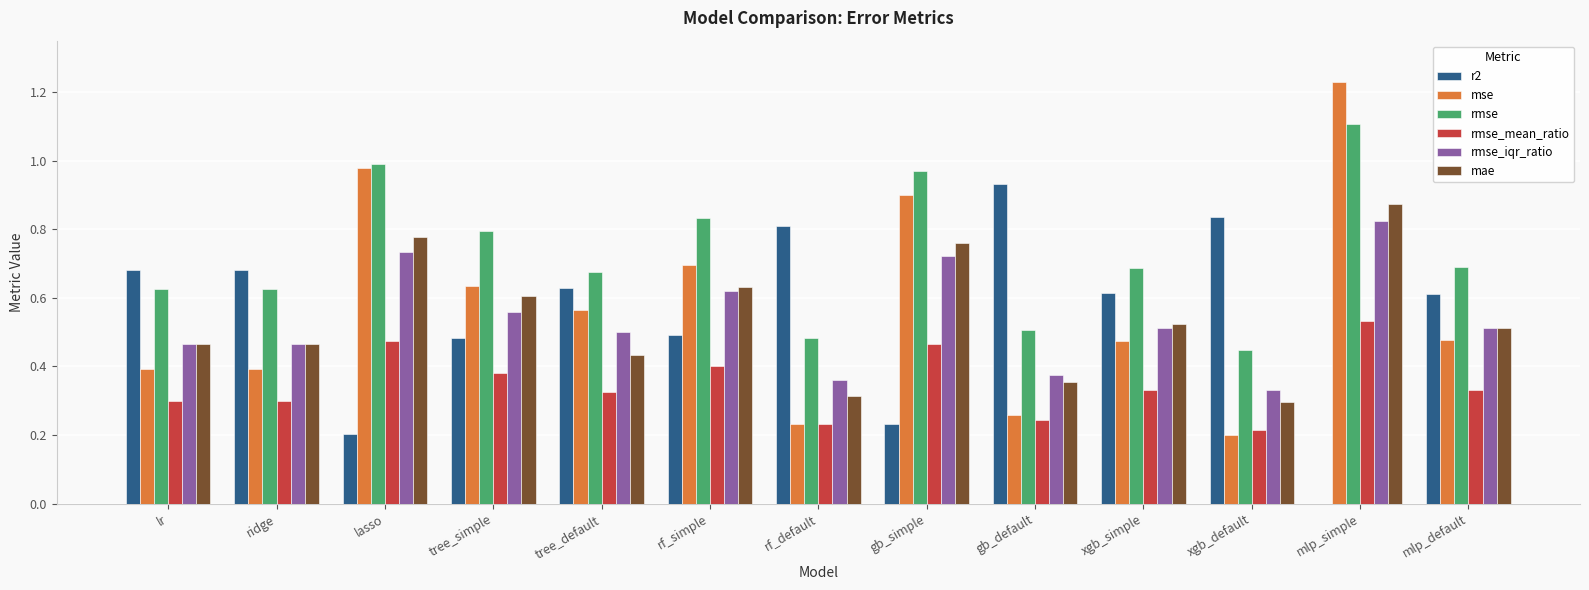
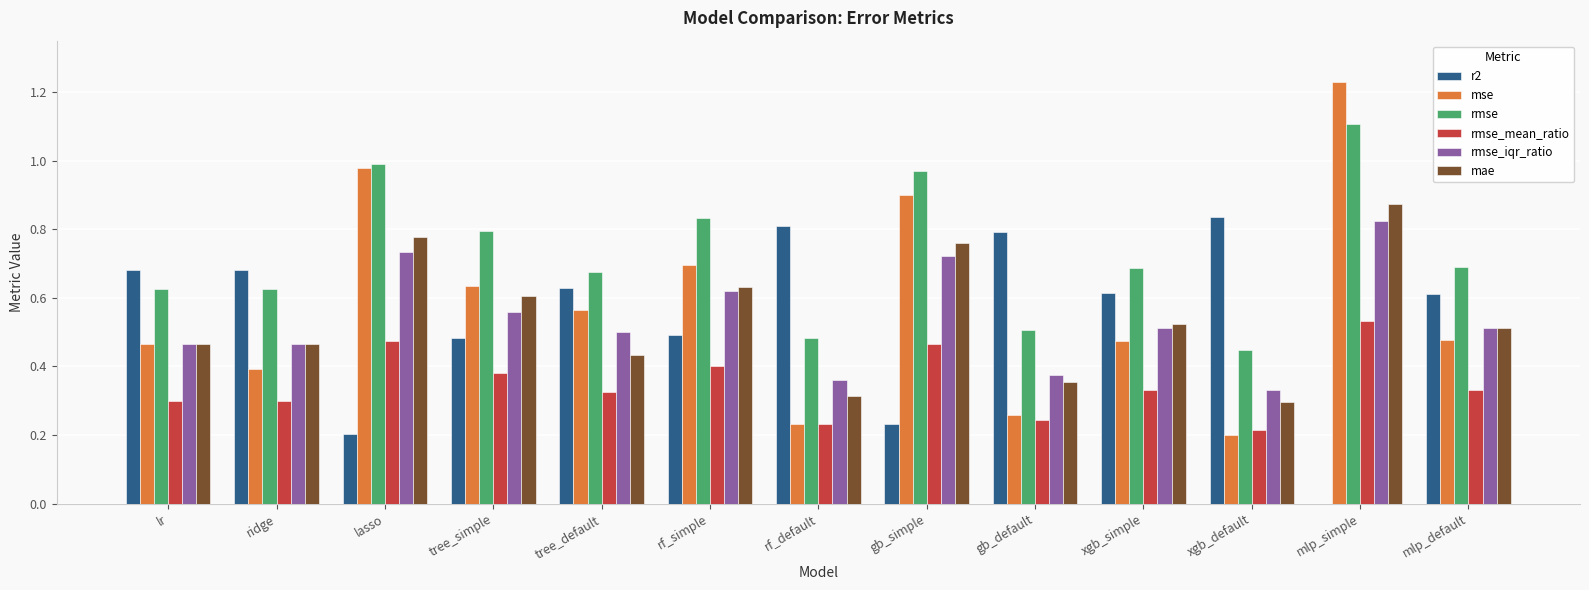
mse, lr: 0.39 -> 0.47
r2, gb_default: 0.93 -> 0.79
